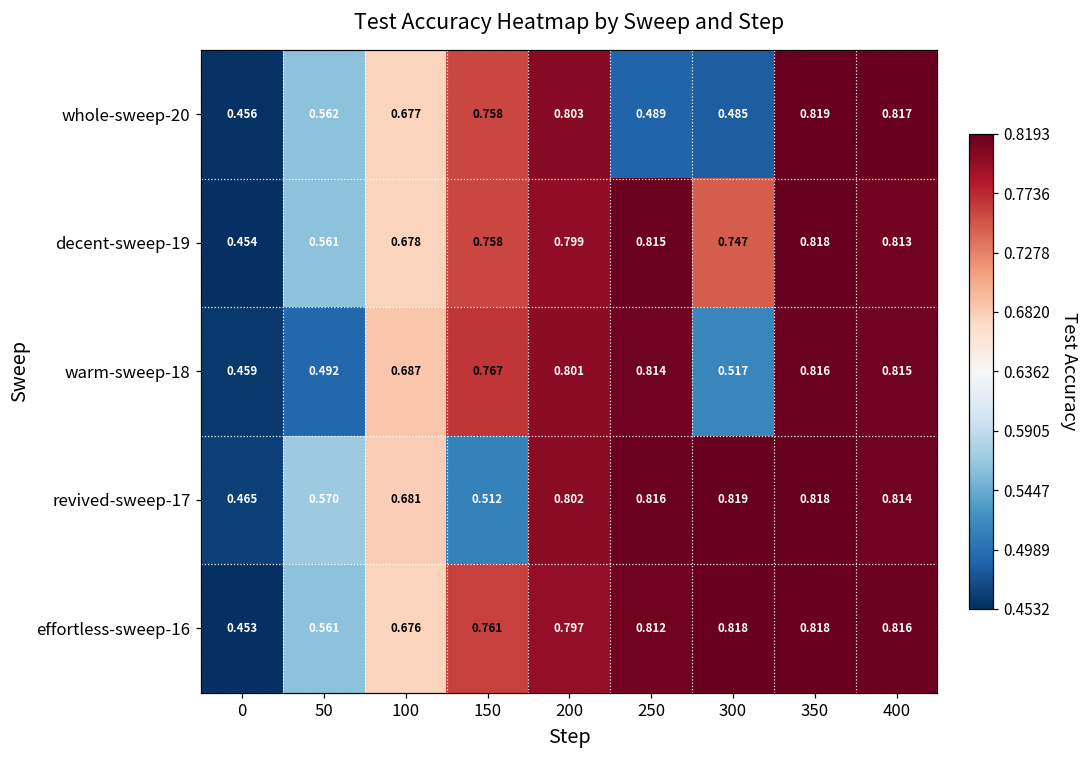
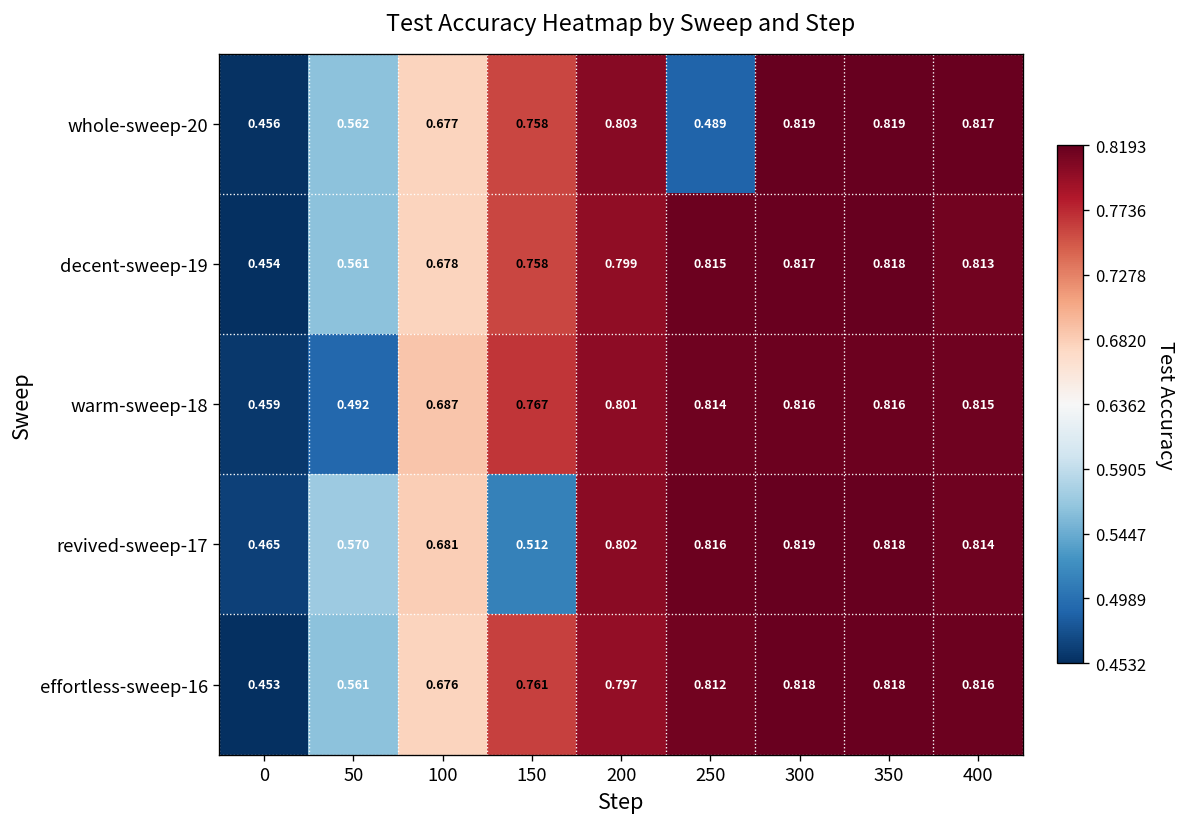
whole-sweep-20, 300: 0.485 -> 0.819
decent-sweep-19, 300: 0.747 -> 0.817
warm-sweep-18, 300: 0.517 -> 0.816
